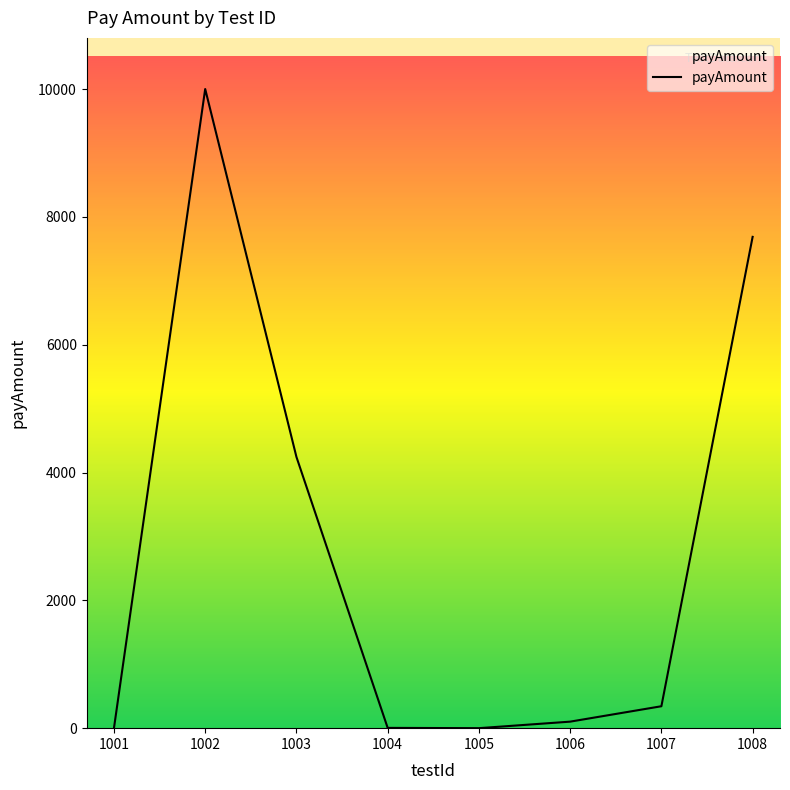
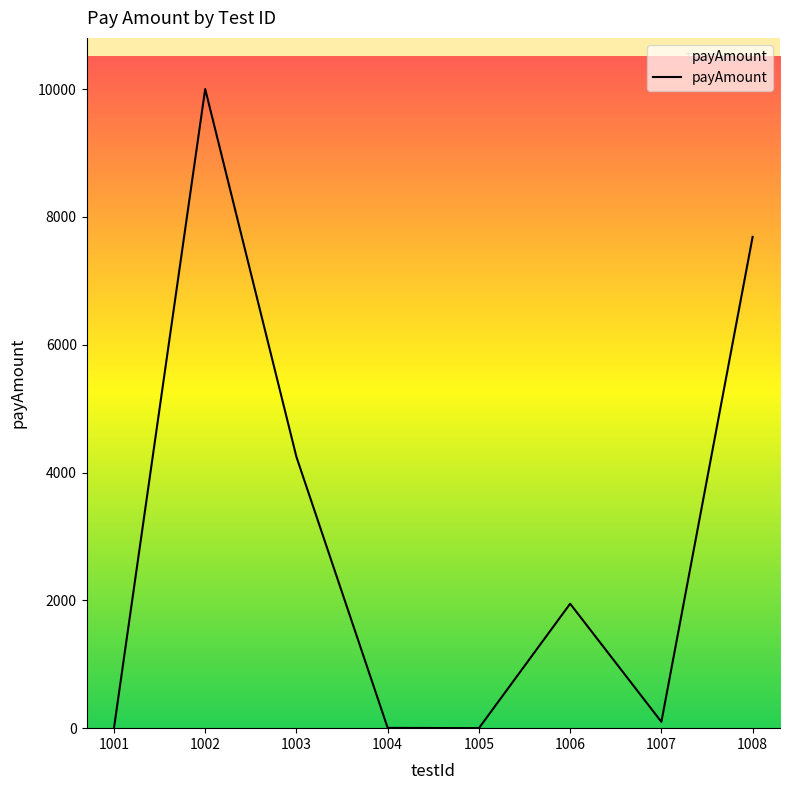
1006: 100 -> 1900
1007: 300 -> 100
